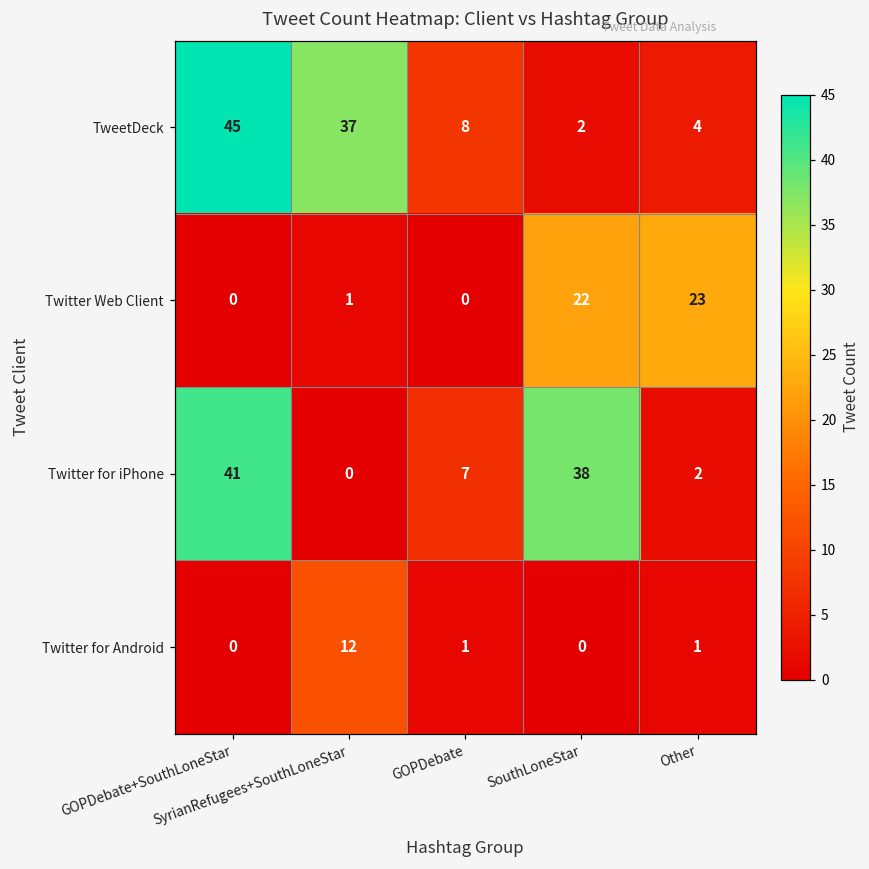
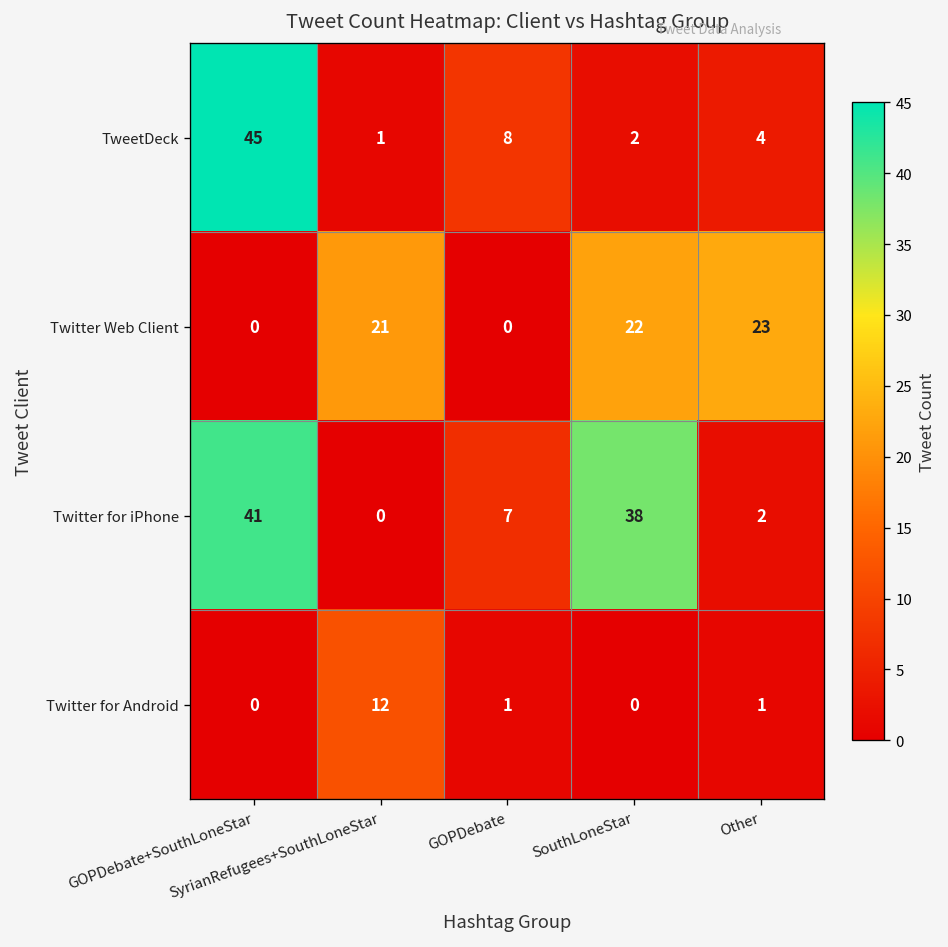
TweetDeck, SyrianRefugees+SouthLoneStar: 37 -> 1
Twitter Web Client, SyrianRefugees+SouthLoneStar: 1 -> 21
